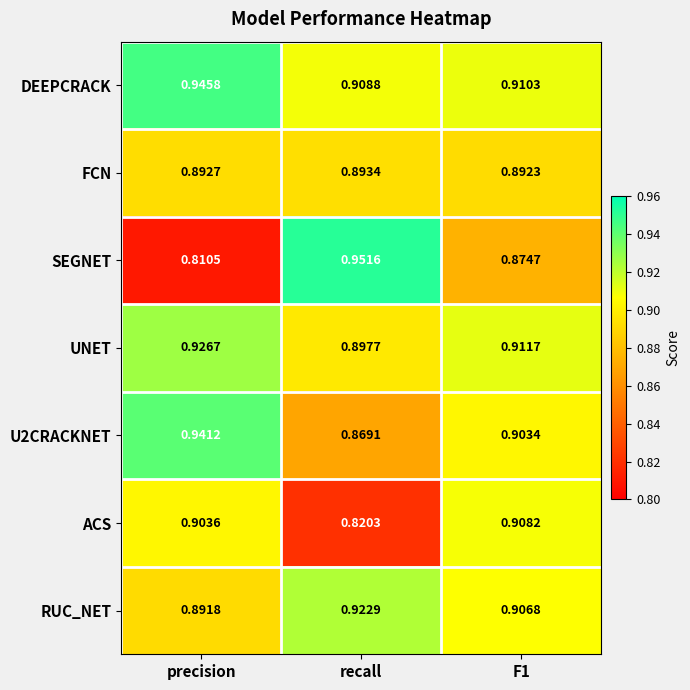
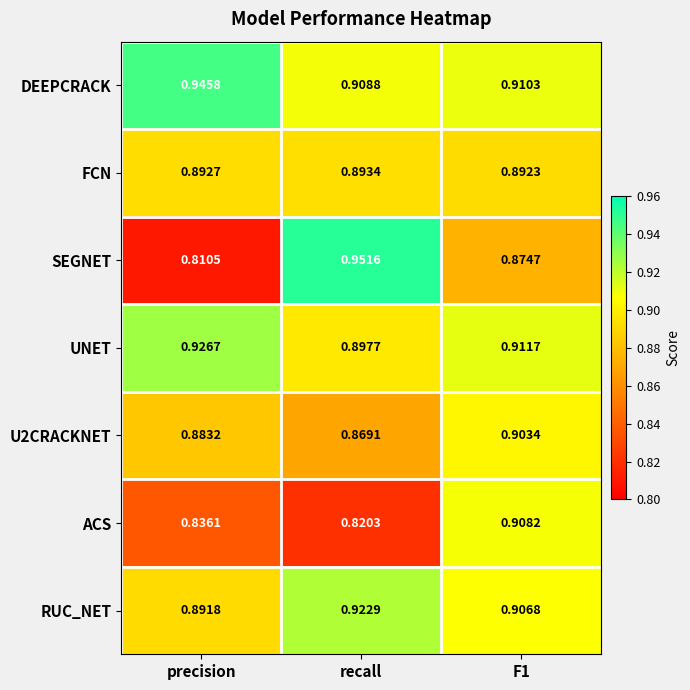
U2CRACKNET, precision: 0.9412 -> 0.8832
ACS, precision: 0.9036 -> 0.8361
